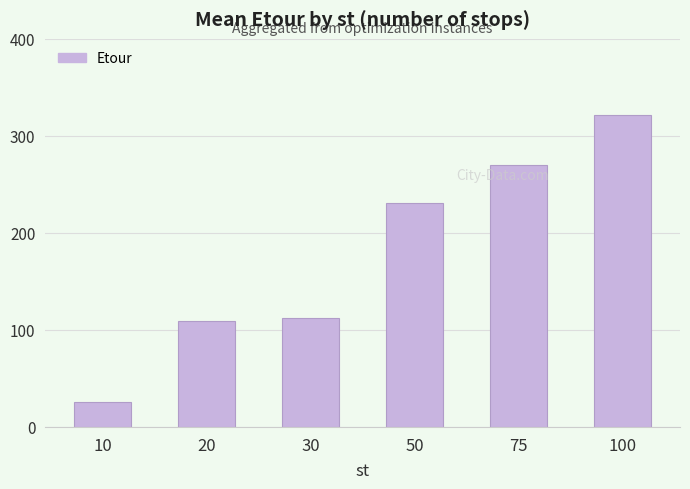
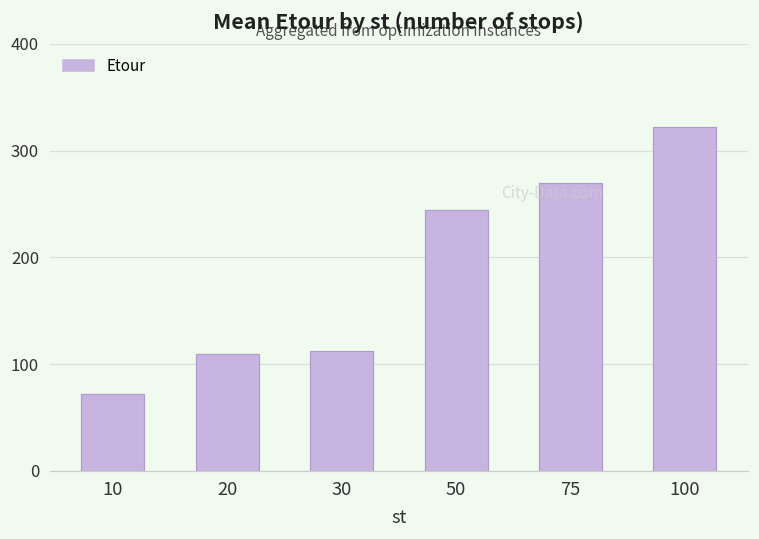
10: 30 -> 70
50: 230 -> 240
